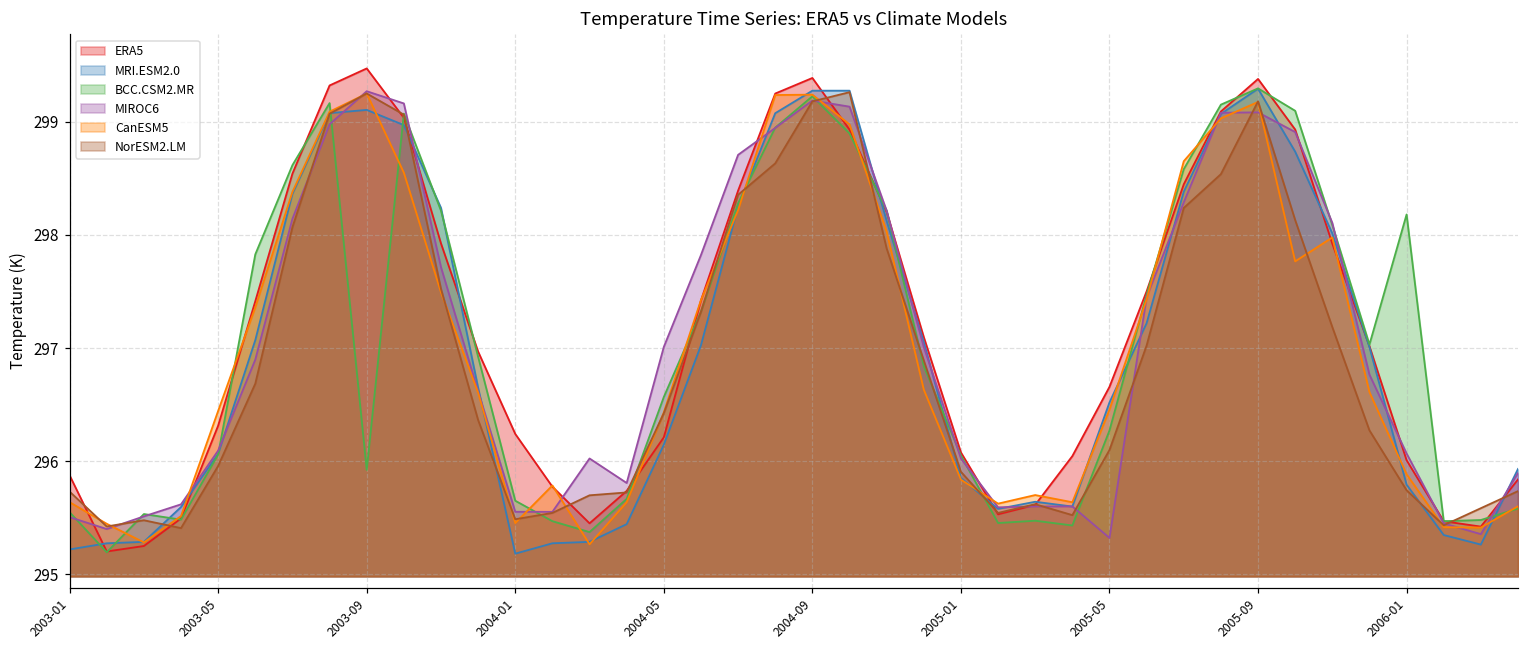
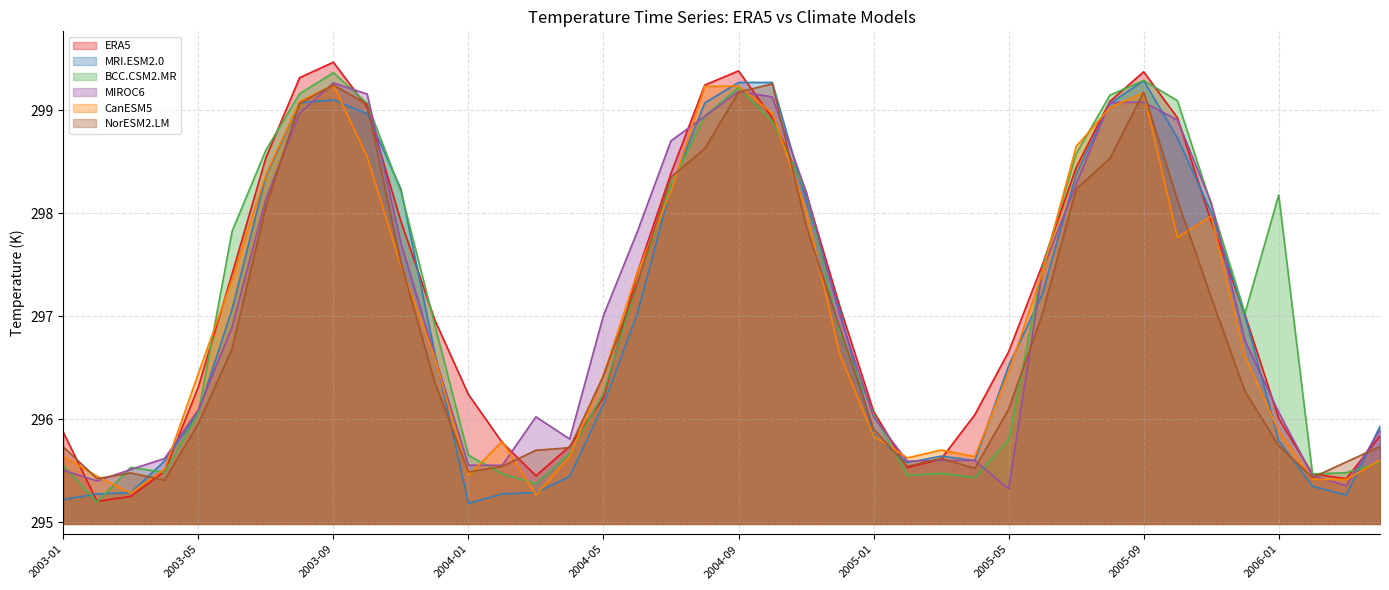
BCC.CSM2.MR, 2003-09: 295.92 -> 299.37
BCC.CSM2.MR, 2004-05: 296.57 -> 296.25
BCC.CSM2.MR, 2005-05: 296.27 -> 295.80
